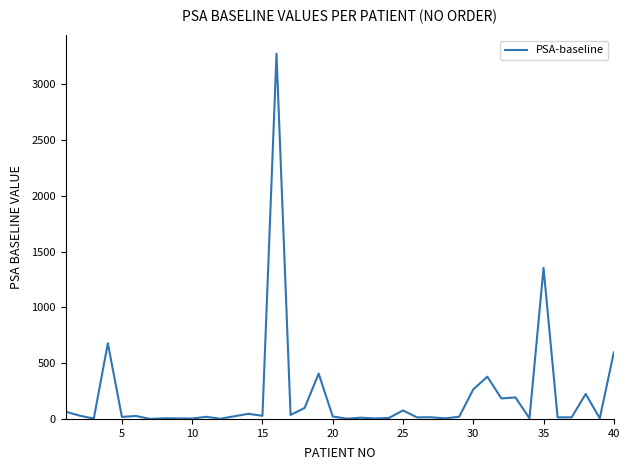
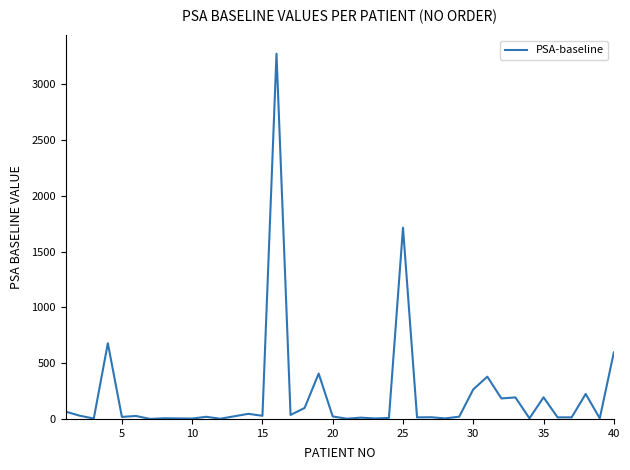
25: 80 -> 1720
35: 1350 -> 190
